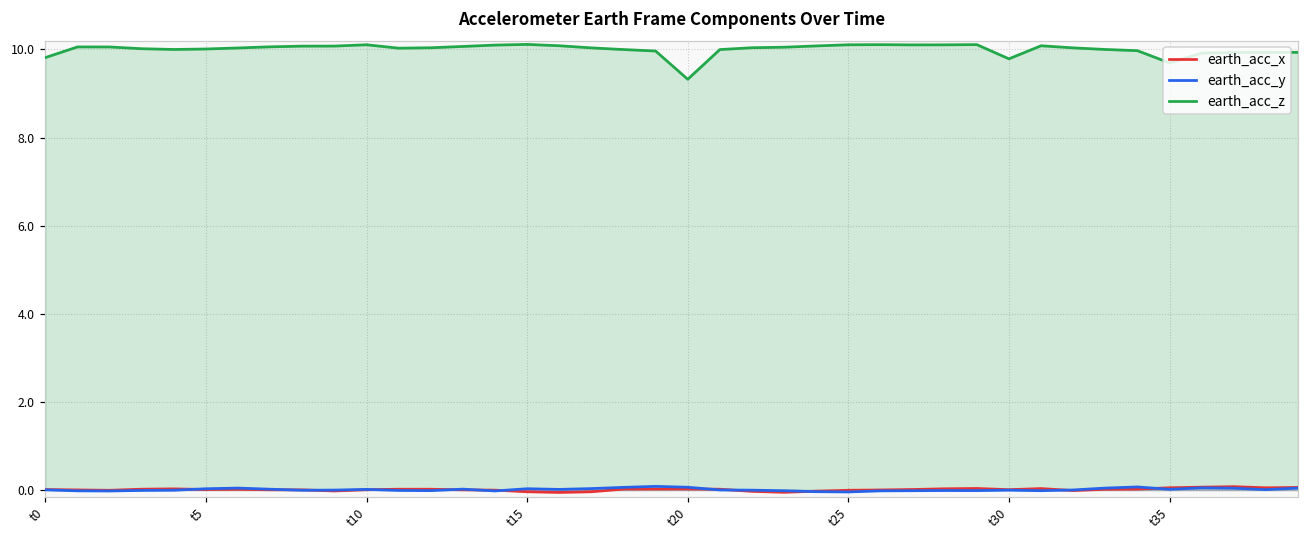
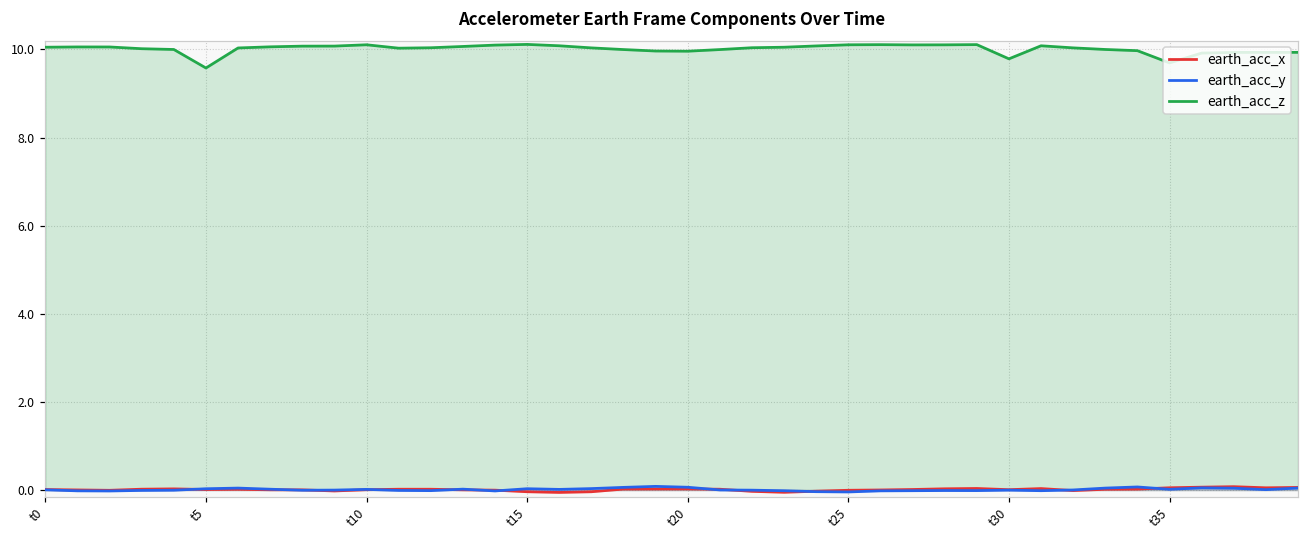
earth_acc_z, t0: 9.8 -> 10.0
earth_acc_z, t5: 10.0 -> 9.6
earth_acc_z, t20: 9.3 -> 10.0
